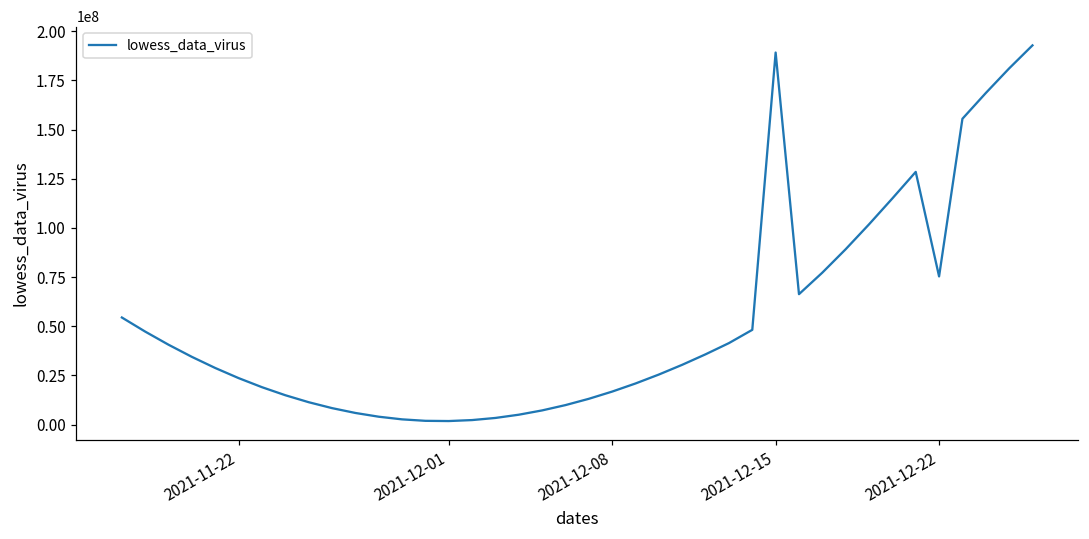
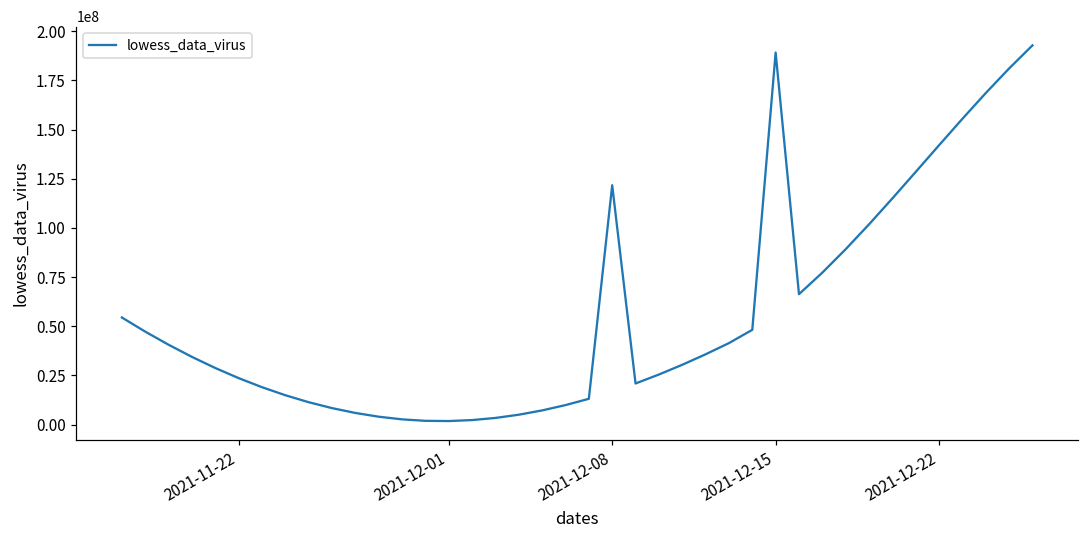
2021-12-08: 17000000 -> 122000000
2021-12-22: 75000000 -> 142000000
